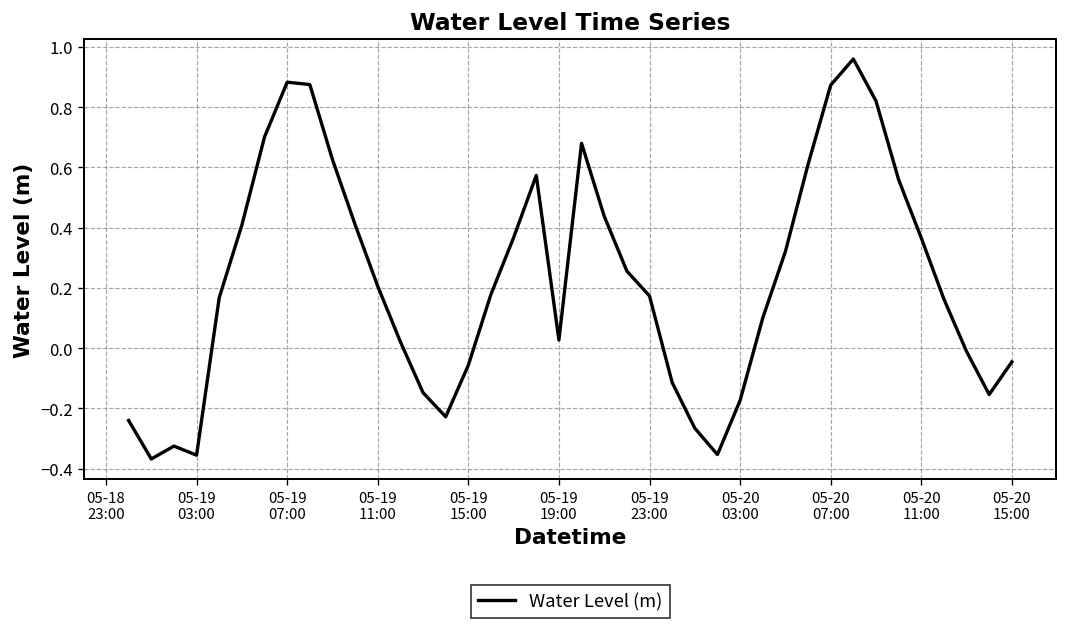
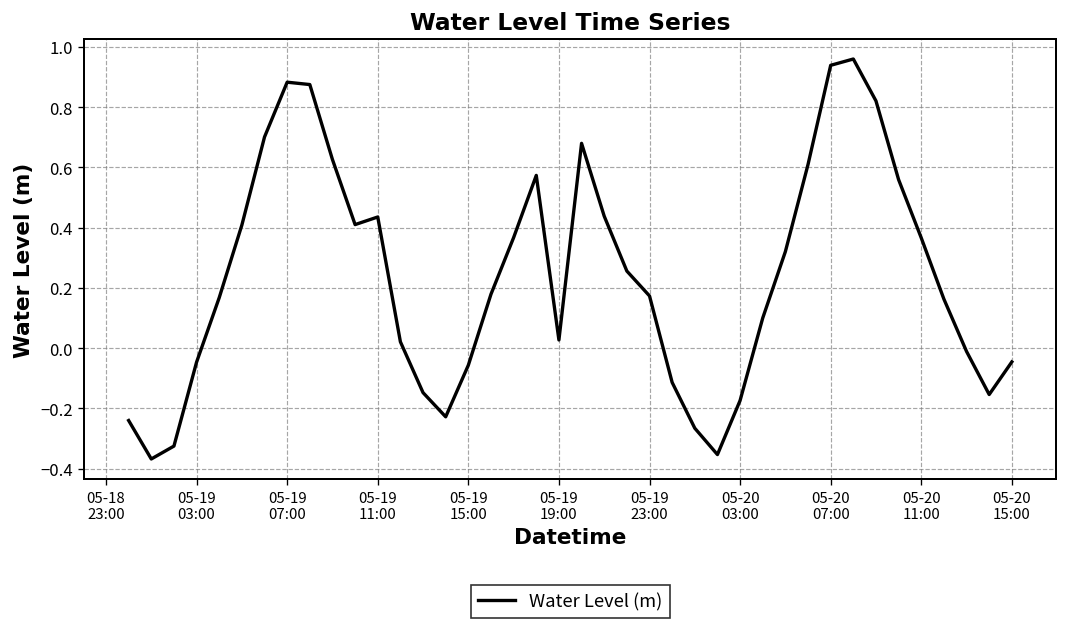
05-19 03:00: -0.35 -> -0.05
05-19 11:00: 0.21 -> 0.44
05-20 07:00: 0.87 -> 0.94
